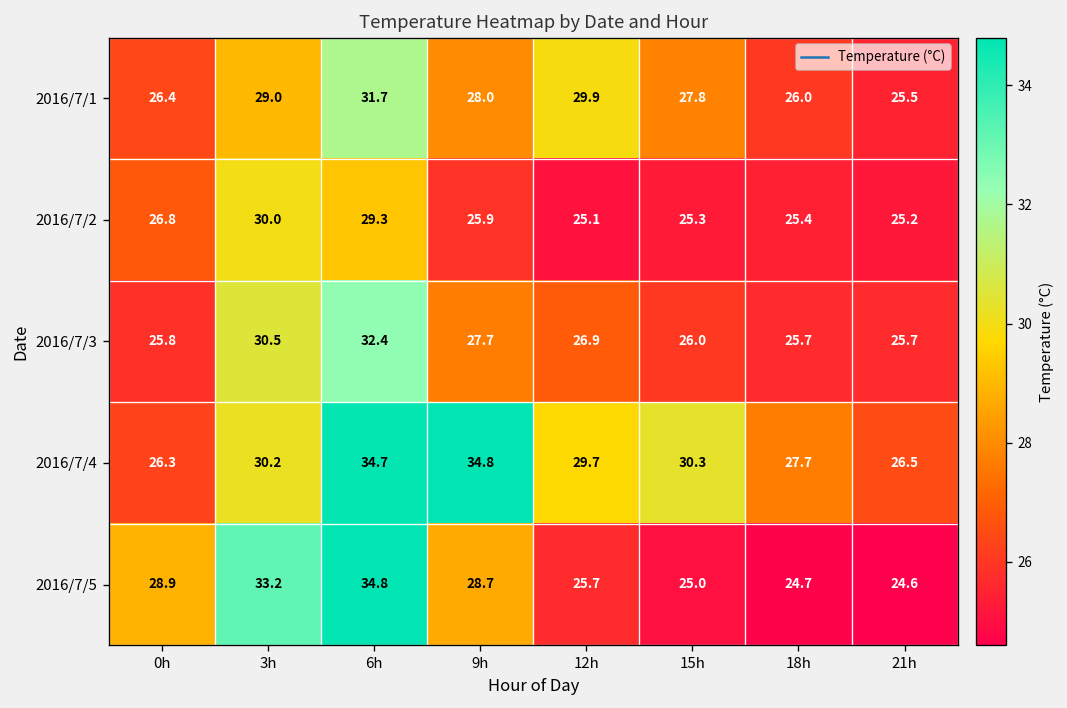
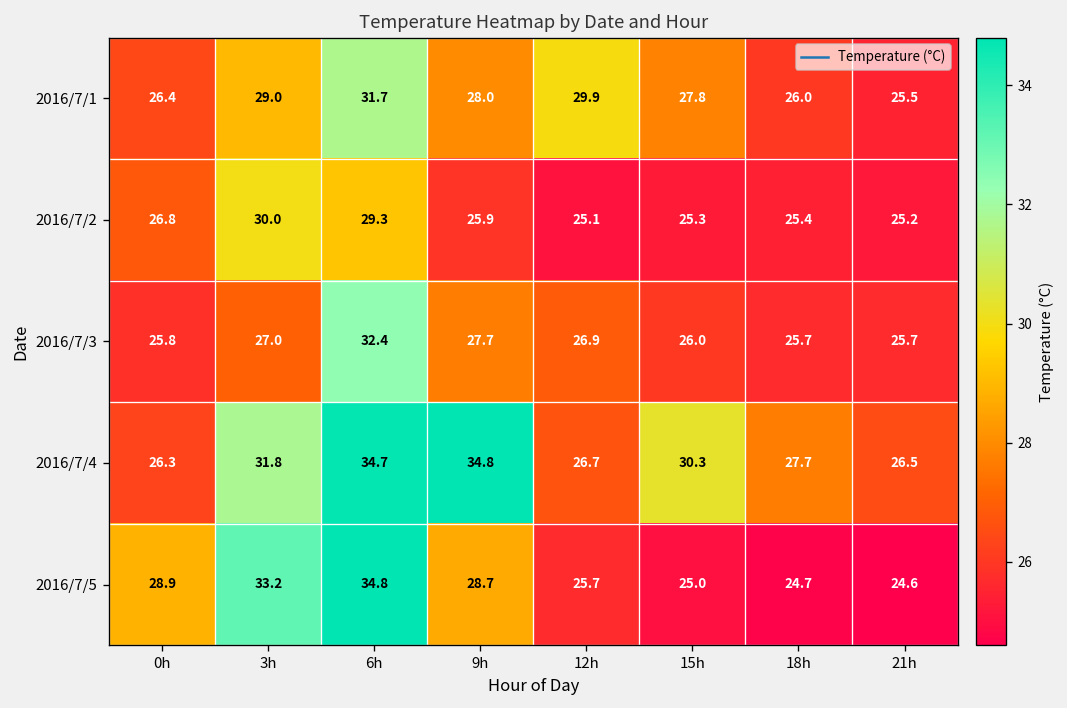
2016/7/3, 3h: 30.5 -> 27.0
2016/7/4, 3h: 30.2 -> 31.8
2016/7/4, 12h: 29.7 -> 26.7
